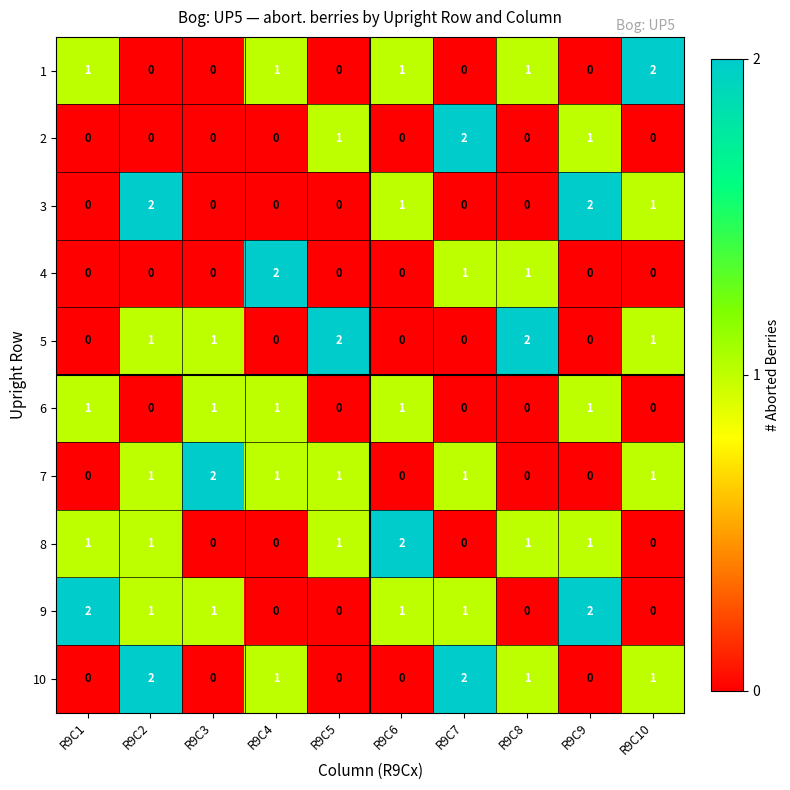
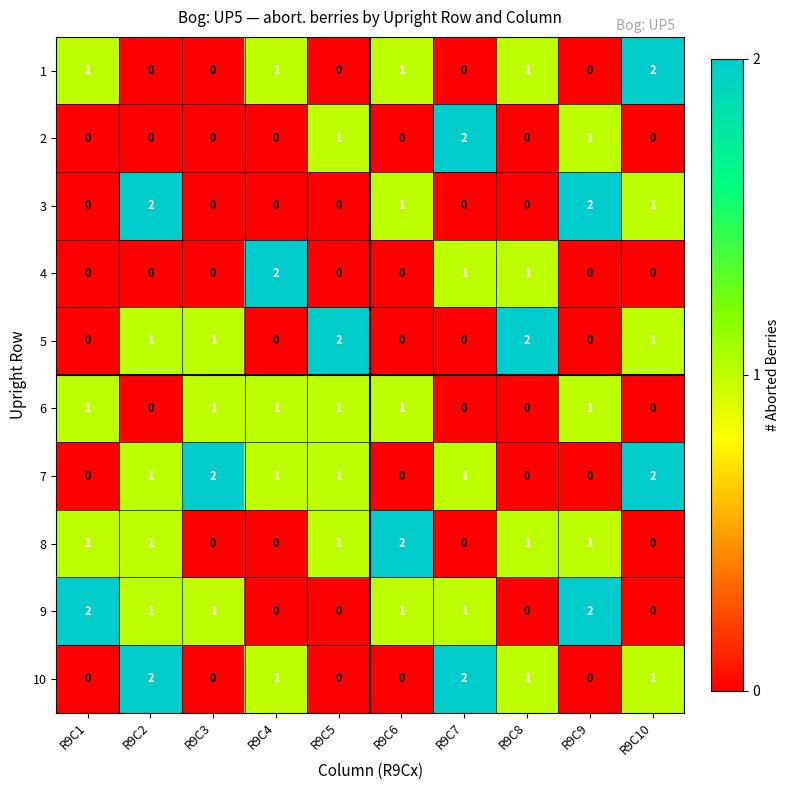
6, R9C5: 0 -> 1
7, R9C10: 1 -> 2
